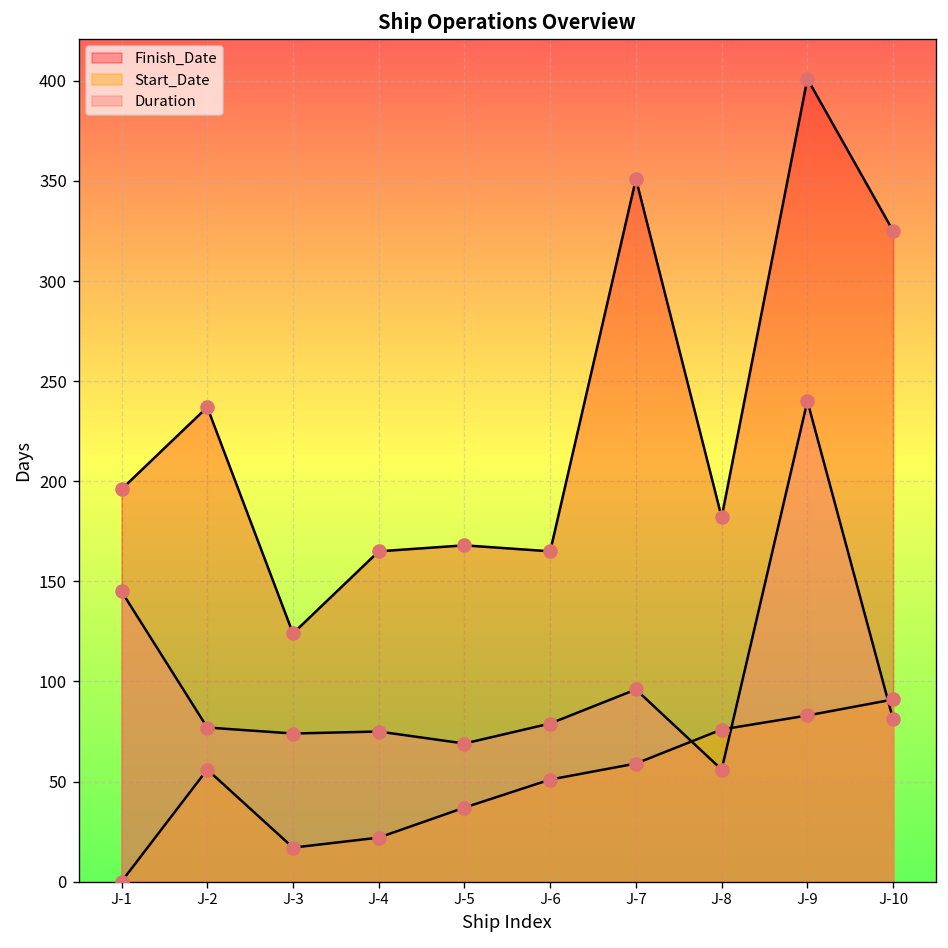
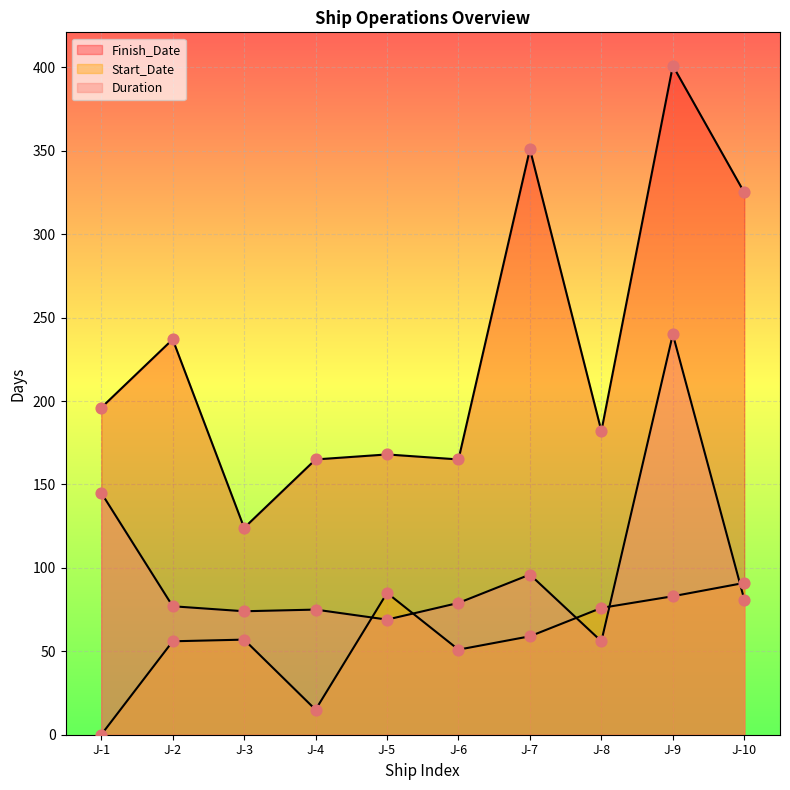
Start_Date, J-3: 17 -> 57
Start_Date, J-4: 22 -> 15
Start_Date, J-5: 37 -> 85
